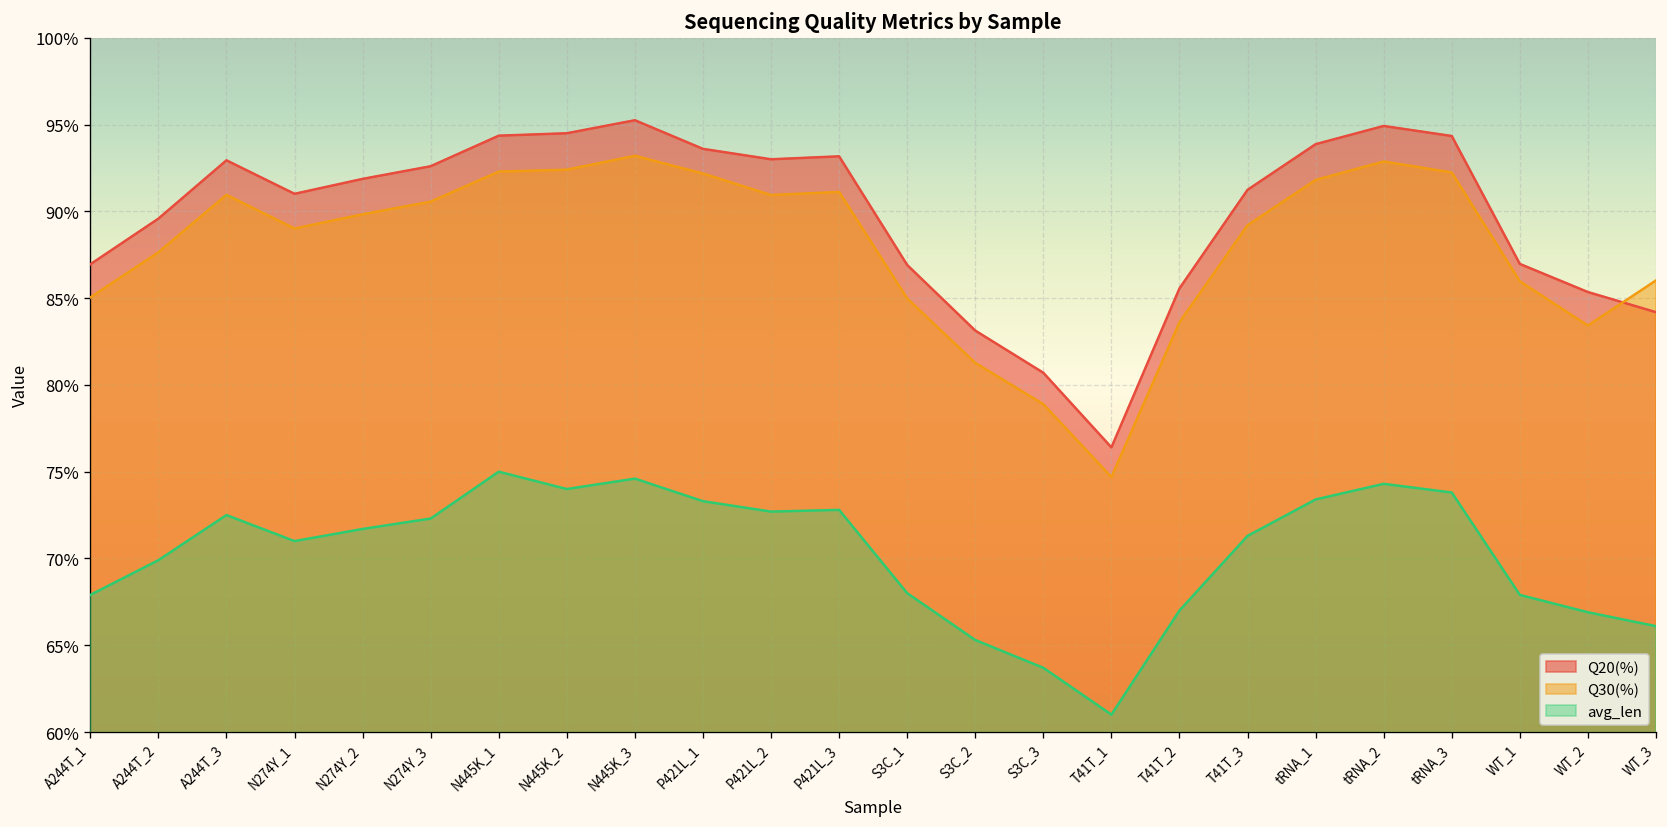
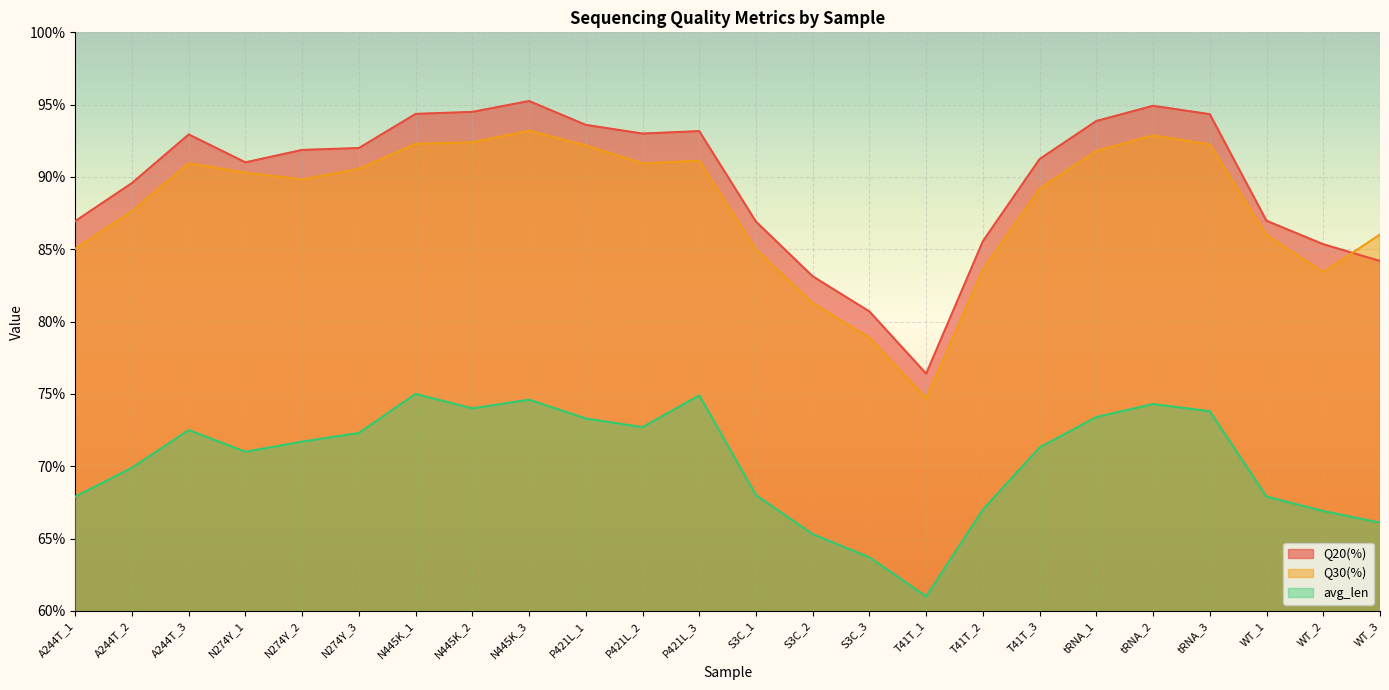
Q30(%), N274Y_1: 89.0% -> 90.3%
Q20(%), N274Y_3: 92.6% -> 92.0%
avg_len, P421L_3: 72.8% -> 74.9%
